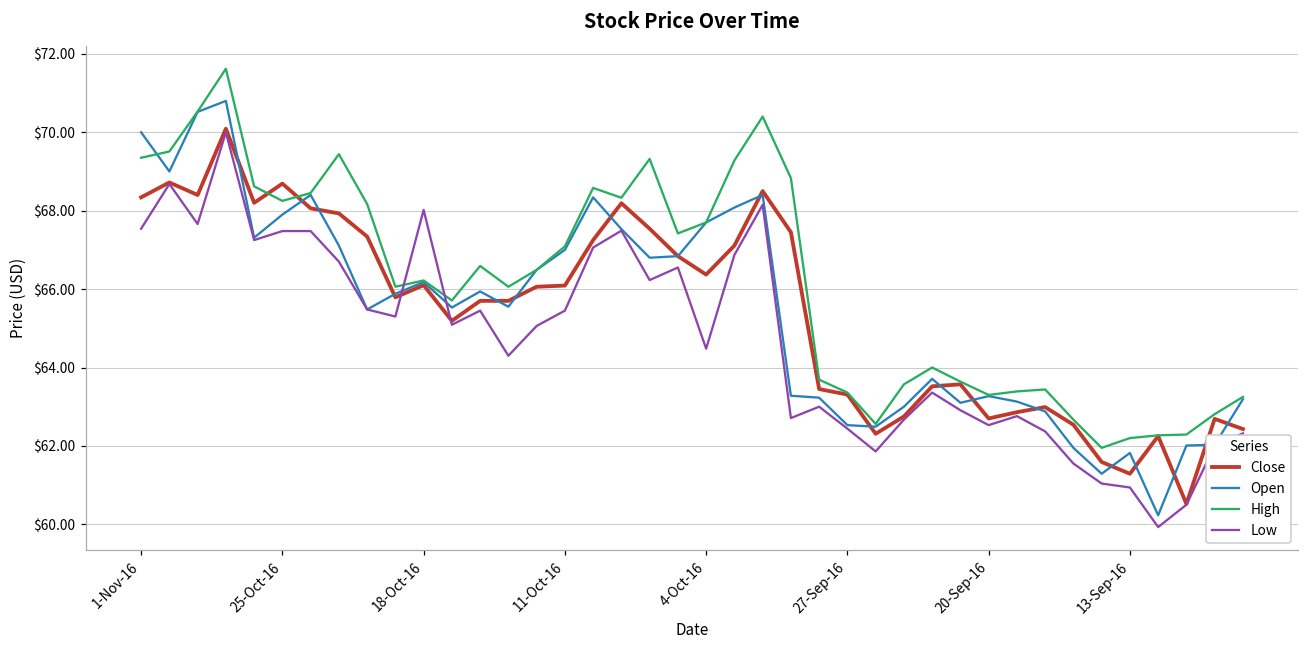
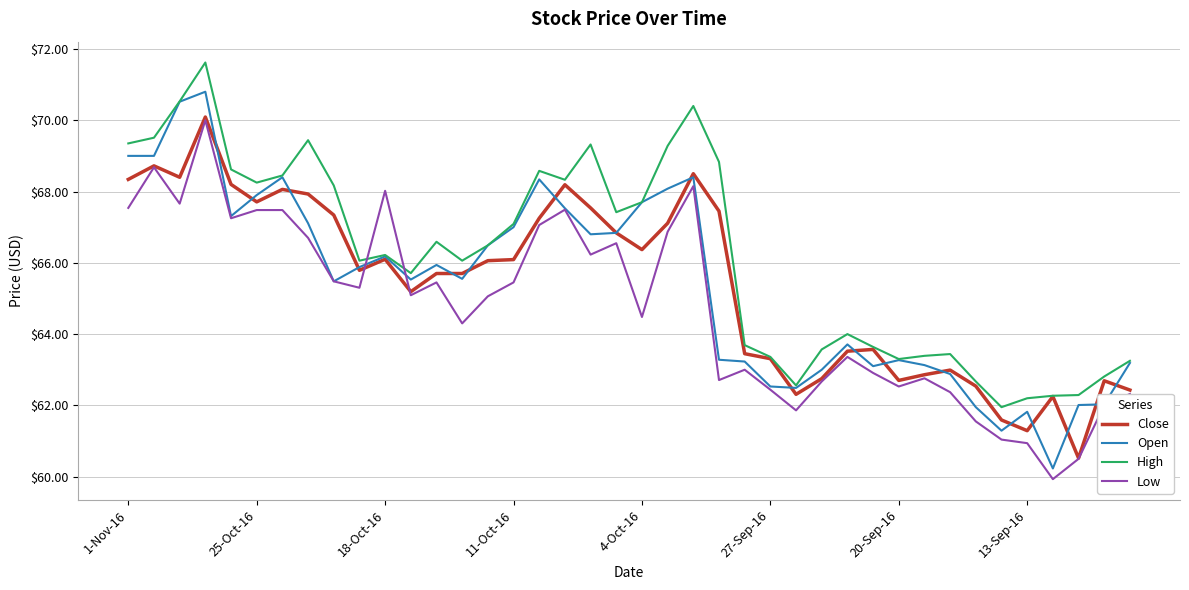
Open, 1-Nov-16: $70 -> $69
Close, 25-Oct-16: $68.7 -> $67.7
